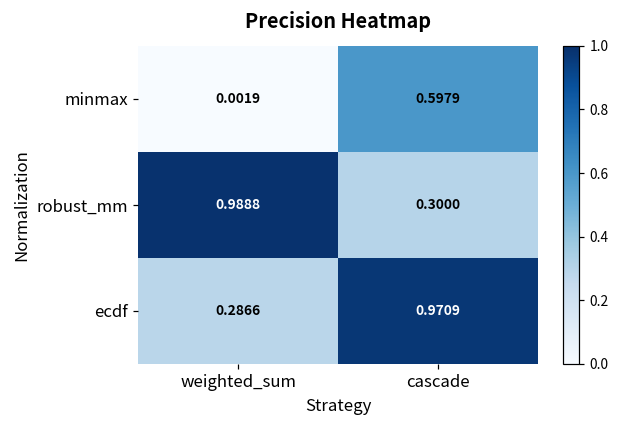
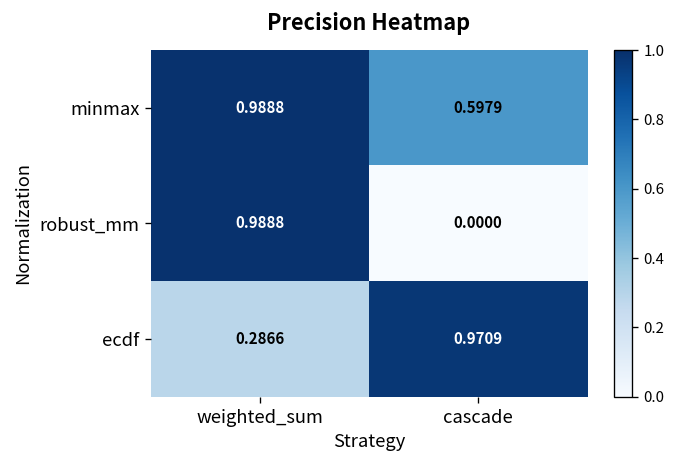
minmax, weighted_sum: 0.0019 -> 0.9888
robust_mm, cascade: 0.3000 -> 0.0000
